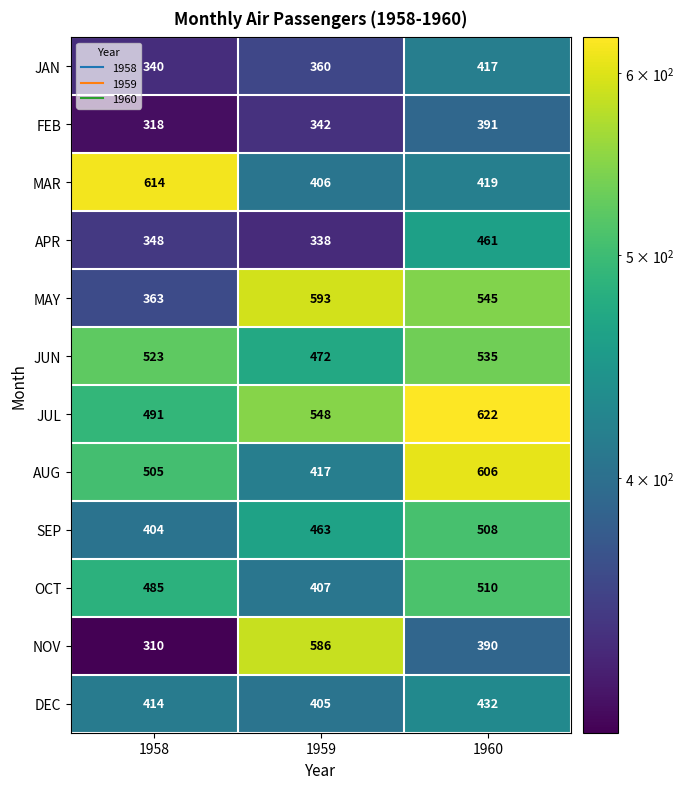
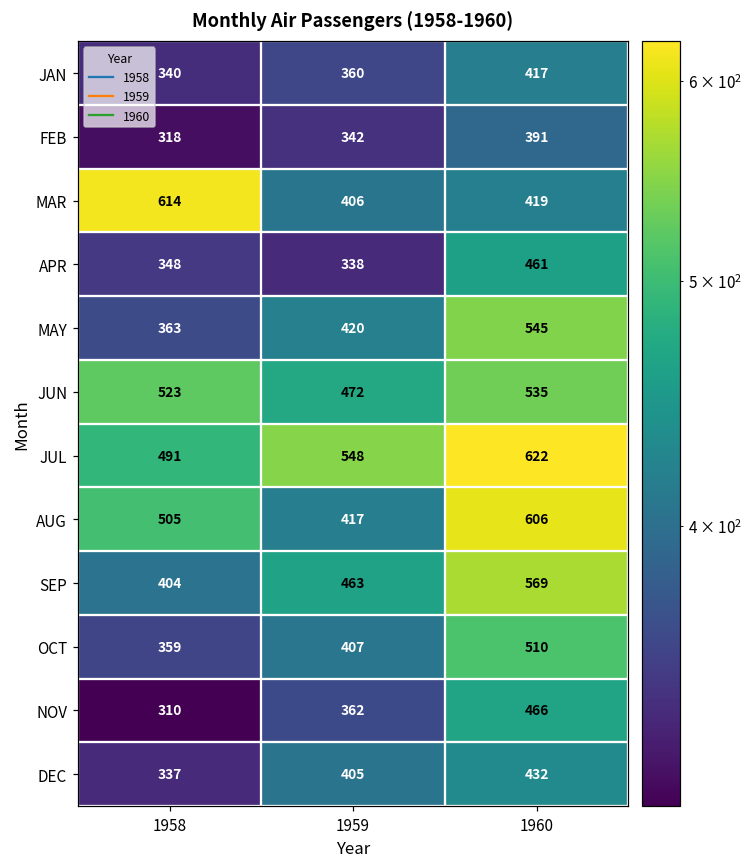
MAY, 1959: 593 -> 420
SEP, 1960: 508 -> 569
OCT, 1958: 485 -> 359
NOV, 1959: 586 -> 362
NOV, 1960: 390 -> 466
DEC, 1958: 414 -> 337
